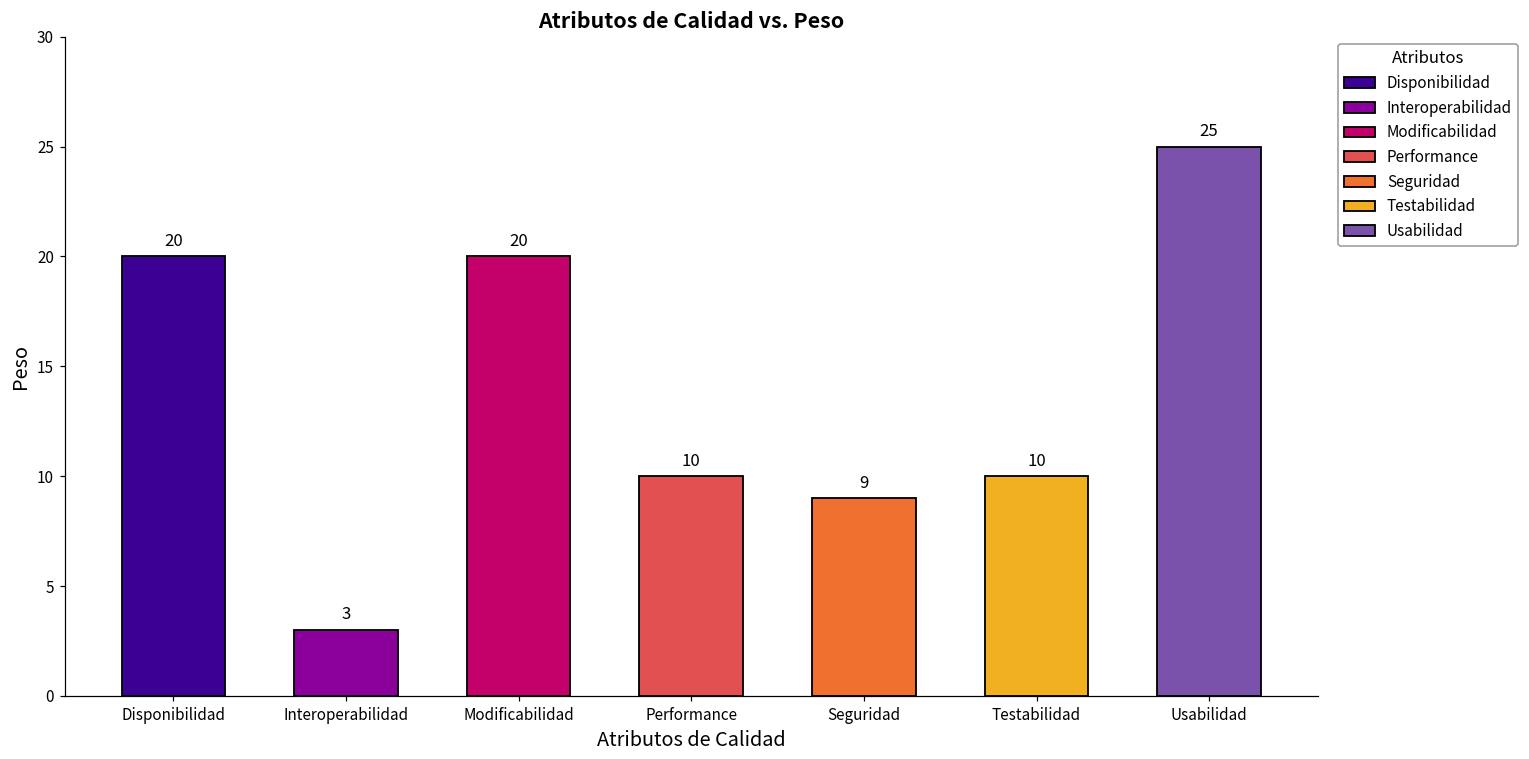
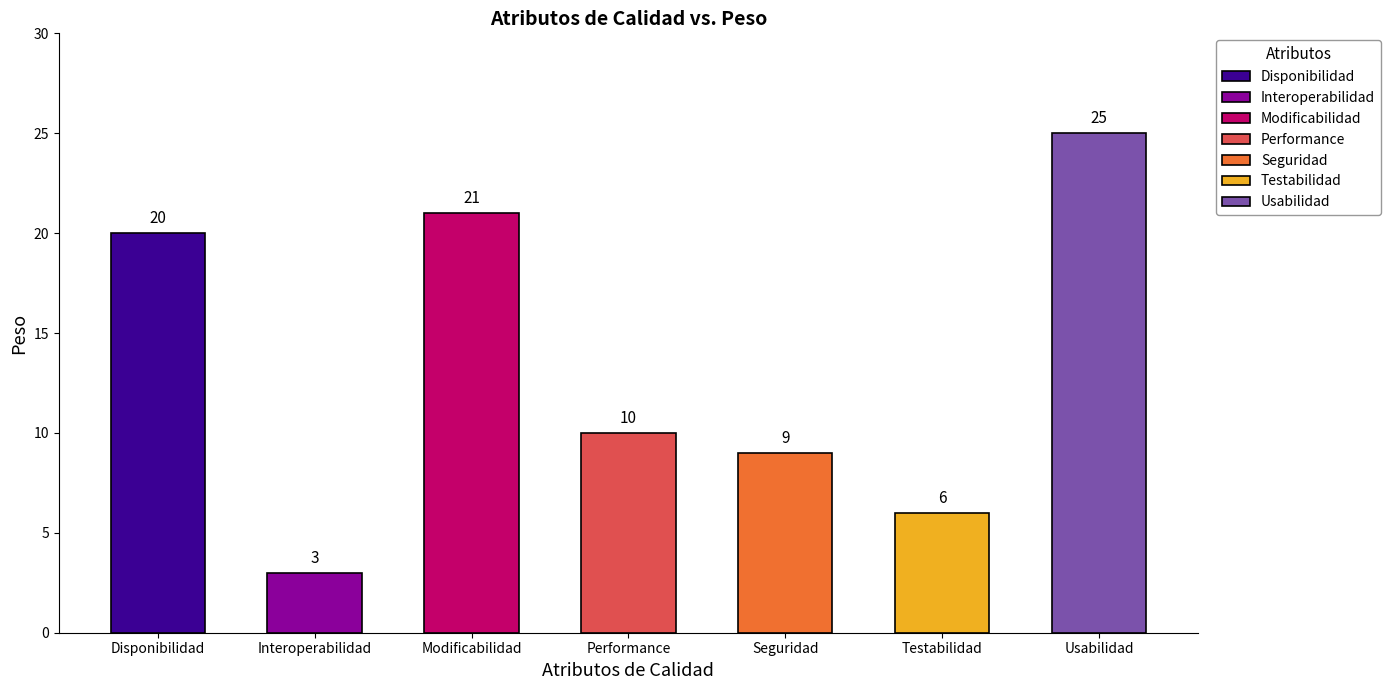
Modificabilidad: 20 -> 21
Testabilidad: 10 -> 6
